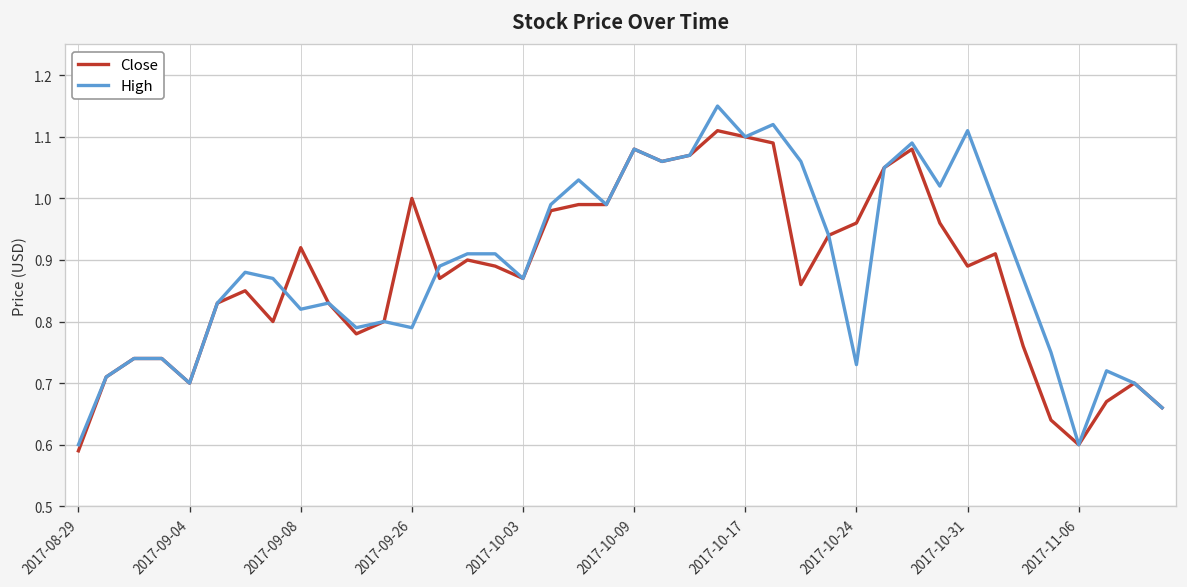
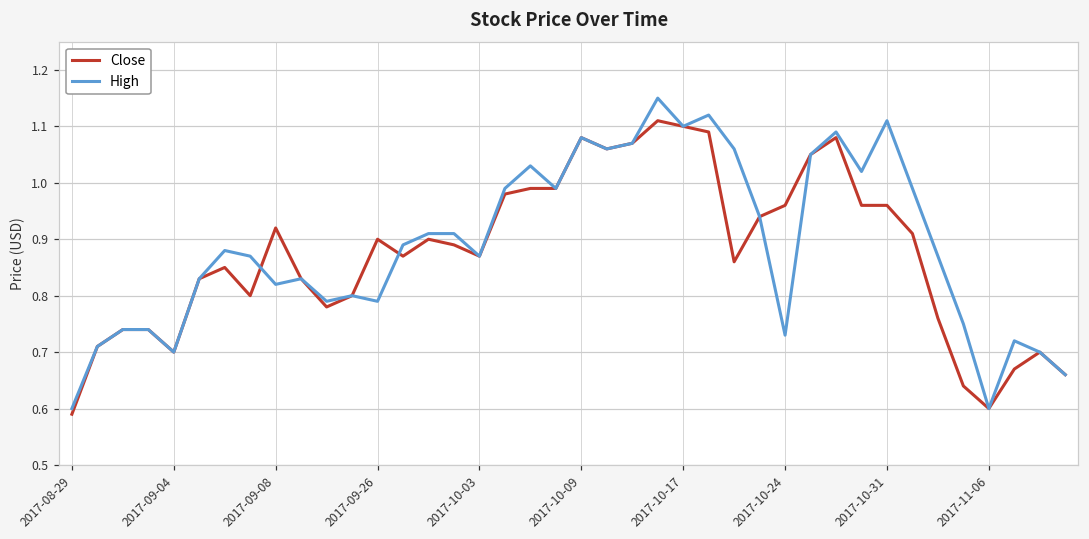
Close, 2017-09-26: 1.0 -> 0.9
Close, 2017-10-31: 0.89 -> 0.96
